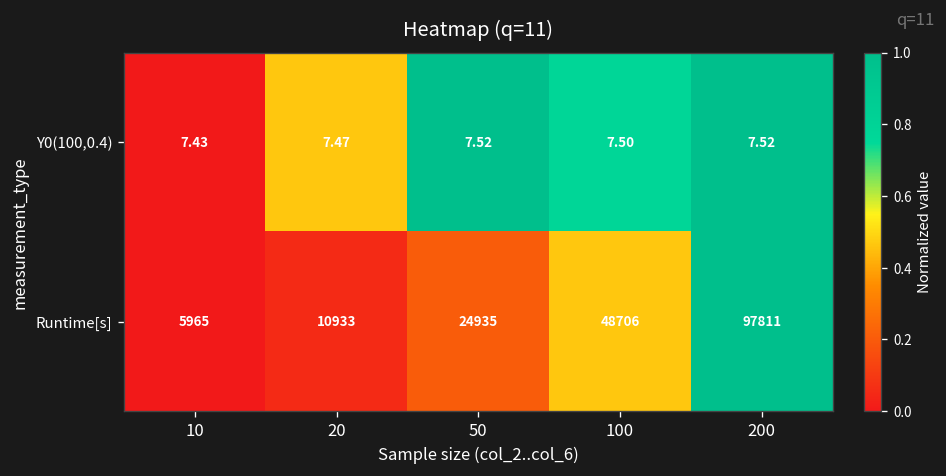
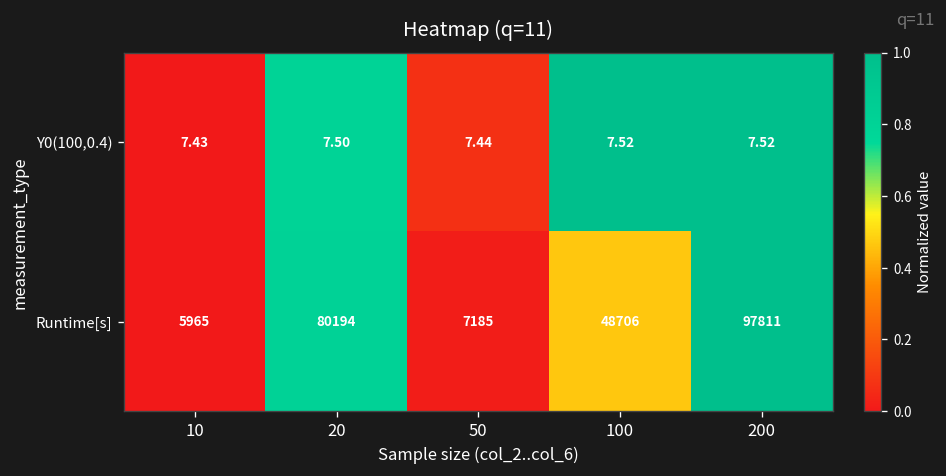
Y0(100,0.4), 20: 7.47 -> 7.50
Y0(100,0.4), 50: 7.52 -> 7.44
Y0(100,0.4), 100: 7.50 -> 7.52
Runtime[s], 20: 10933 -> 80194
Runtime[s], 50: 24935 -> 7185
